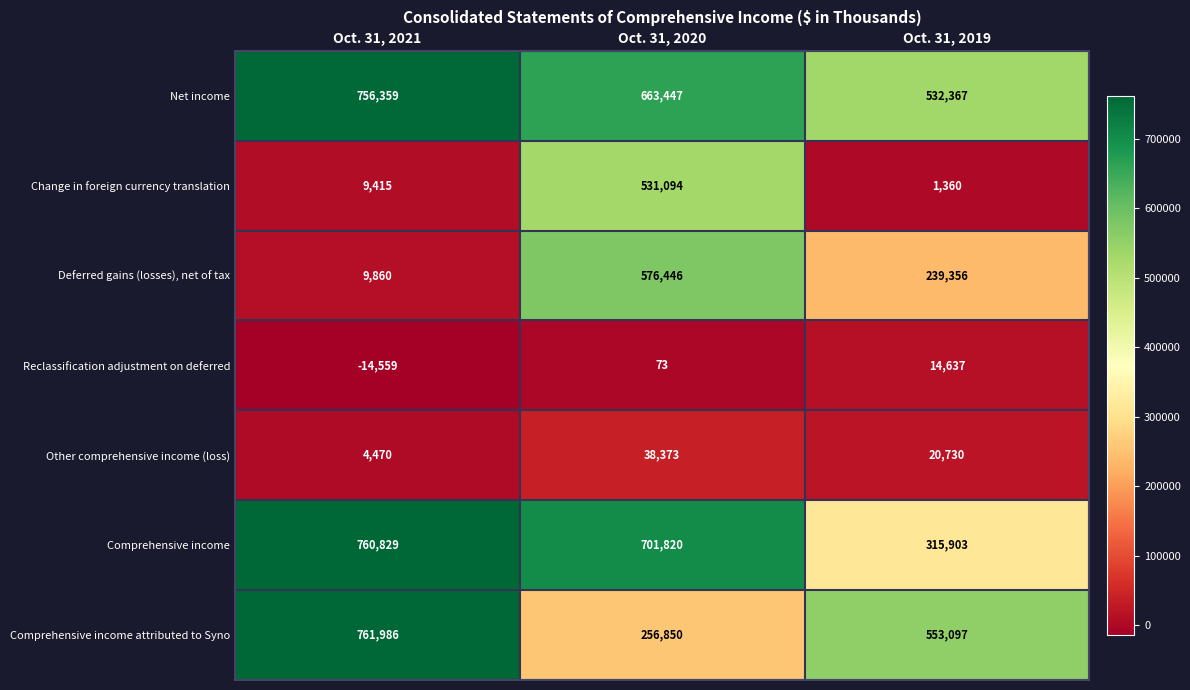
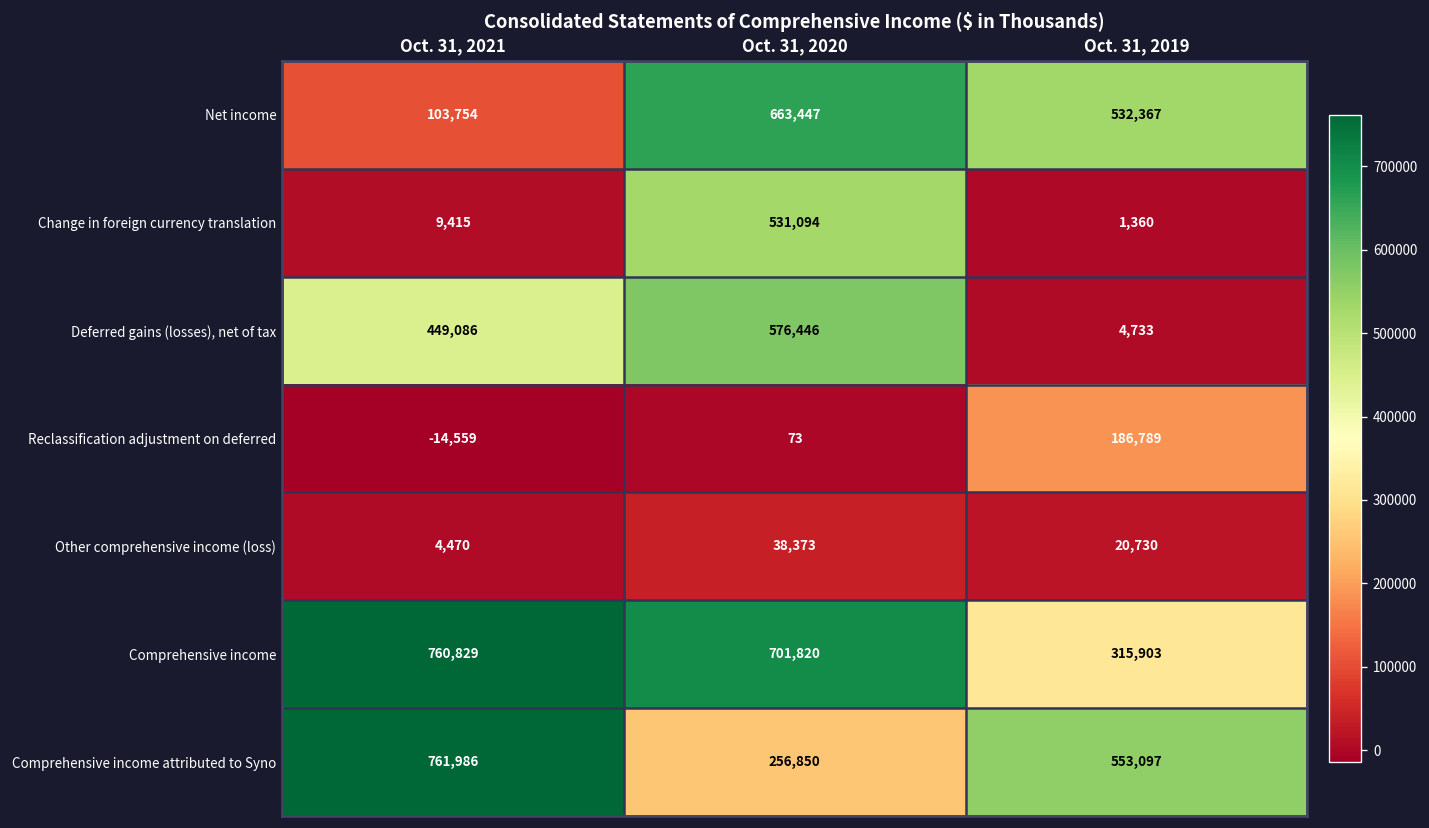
Net income, Oct. 31, 2021: 756,359 -> 103,754
Deferred gains (losses), net of tax, Oct. 31, 2021: 9,860 -> 449,086
Deferred gains (losses), net of tax, Oct. 31, 2019: 239,356 -> 4,733
Reclassification adjustment on deferred, Oct. 31, 2019: 14,637 -> 186,789
